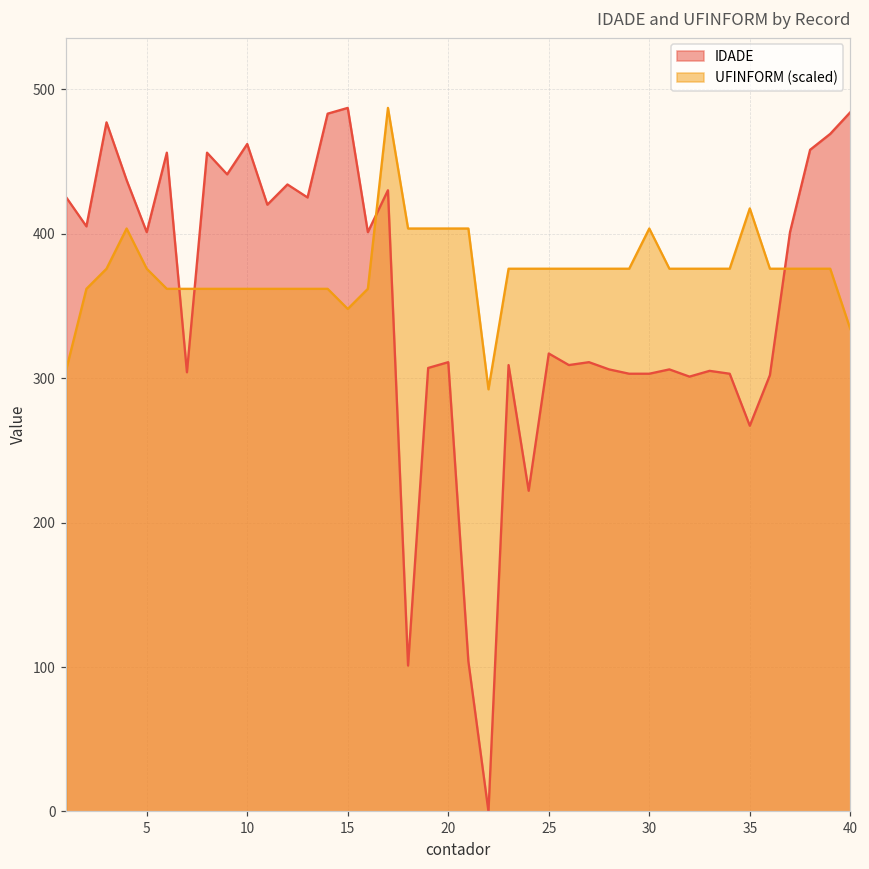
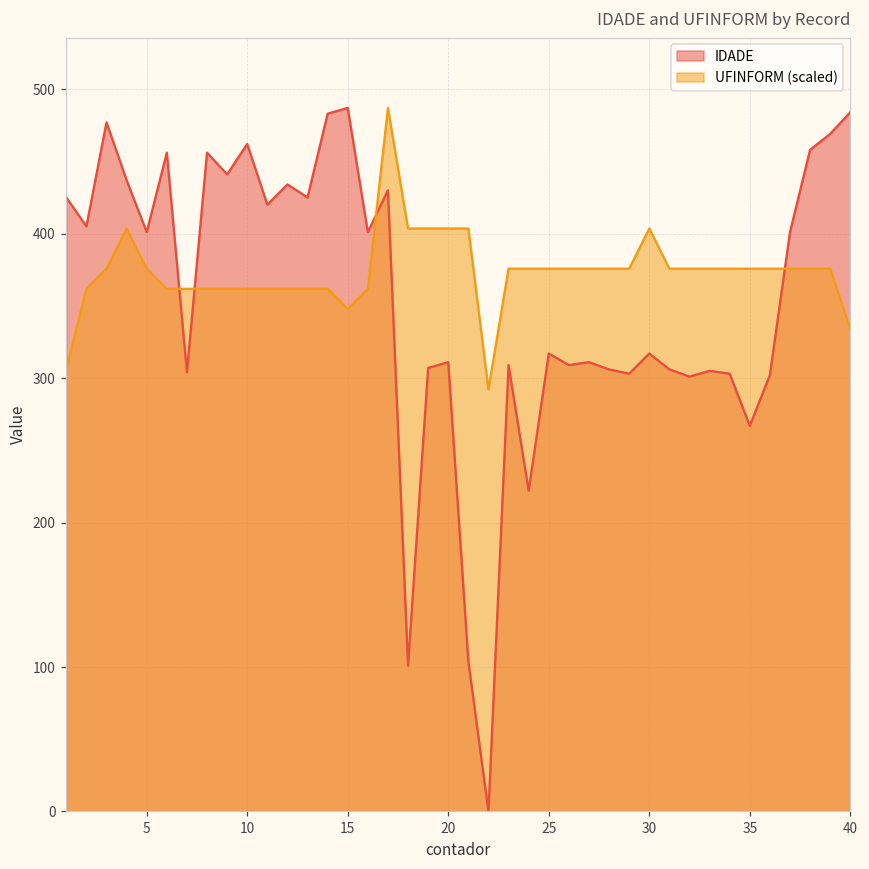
IDADE, 30: 303 -> 317
UFINFORM (scaled), 35: 417 -> 376
